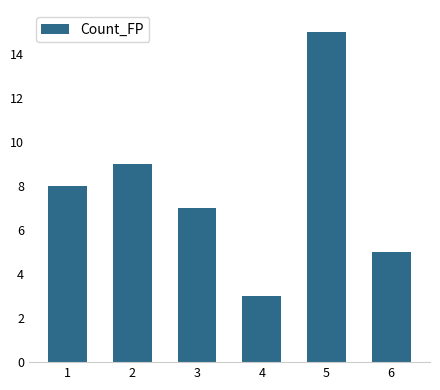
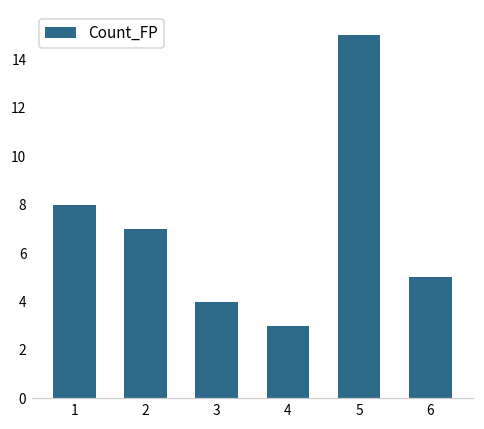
2: 9 -> 7
3: 7 -> 4
